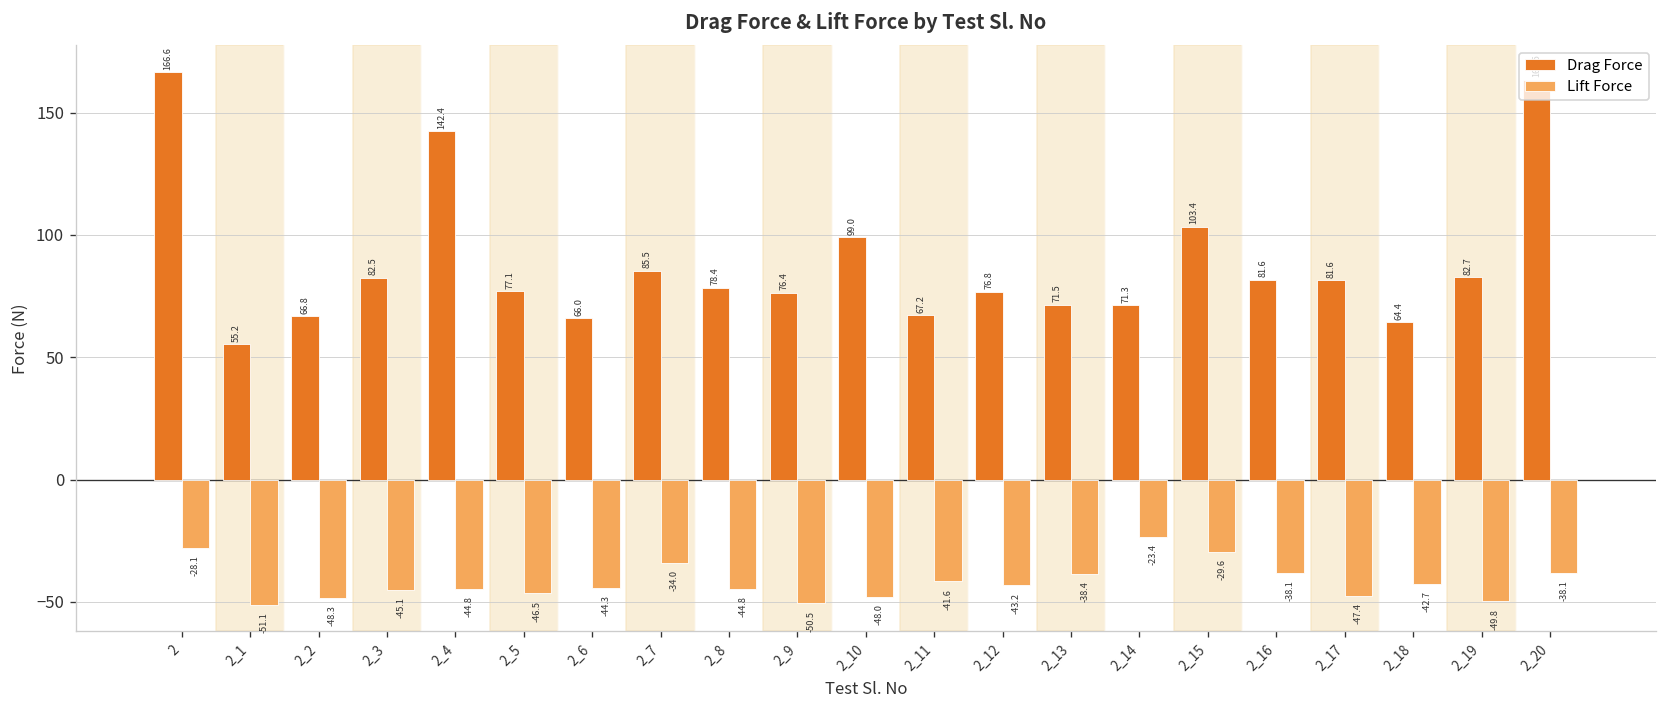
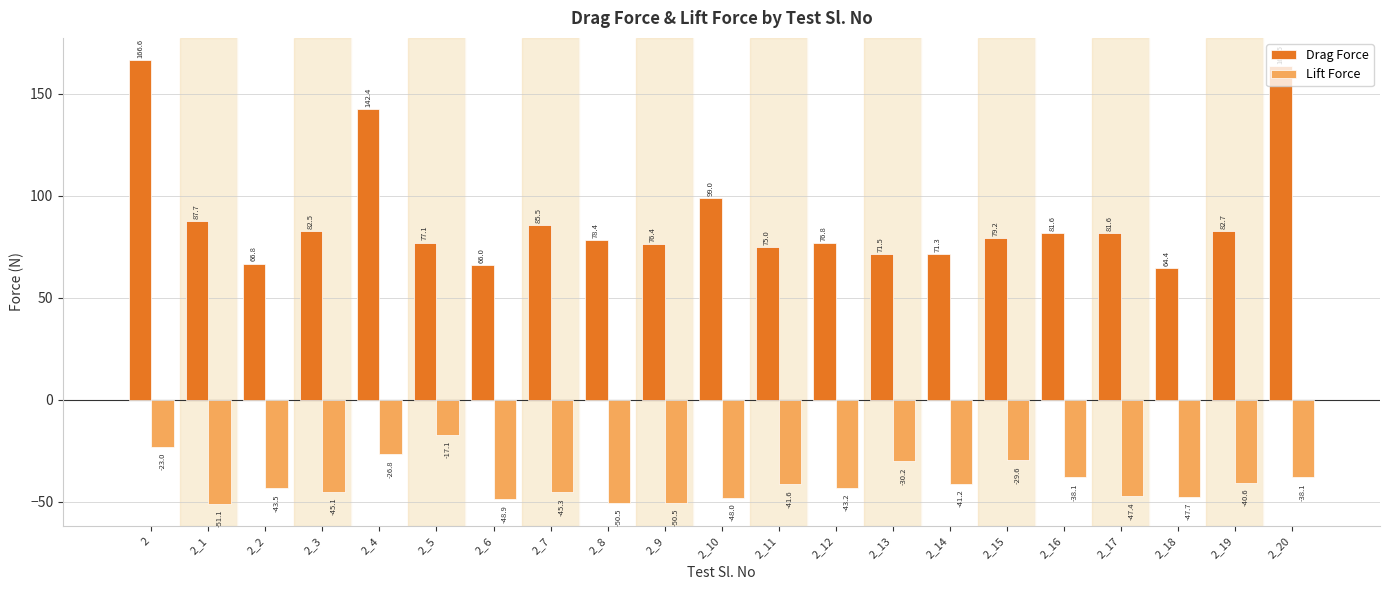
Lift Force, 2: -28.1 -> -23.0
Drag Force, 2_1: 55.2 -> 87.7
Lift Force, 2_2: -48.3 -> -43.5
Lift Force, 2_4: -44.8 -> -26.8
Lift Force, 2_5: -46.5 -> -17.1
Lift Force, 2_6: -44.3 -> -48.9
Lift Force, 2_7: -34.0 -> -45.3
Lift Force, 2_8: -44.8 -> -50.5
Drag Force, 2_11: 67.2 -> 75.0
Lift Force, 2_13: -38.4 -> -30.2
Lift Force, 2_14: -23.4 -> -41.2
Drag Force, 2_15: 103.4 -> 79.2
Lift Force, 2_18: -42.7 -> -47.7
Lift Force, 2_19: -49.8 -> -40.6
